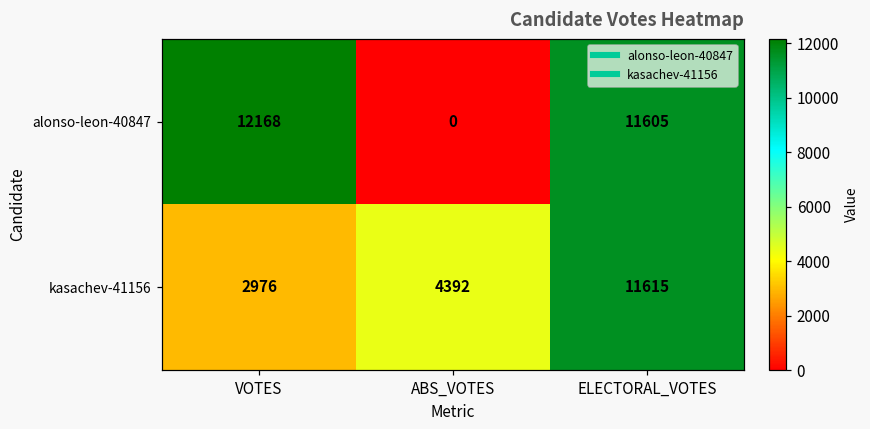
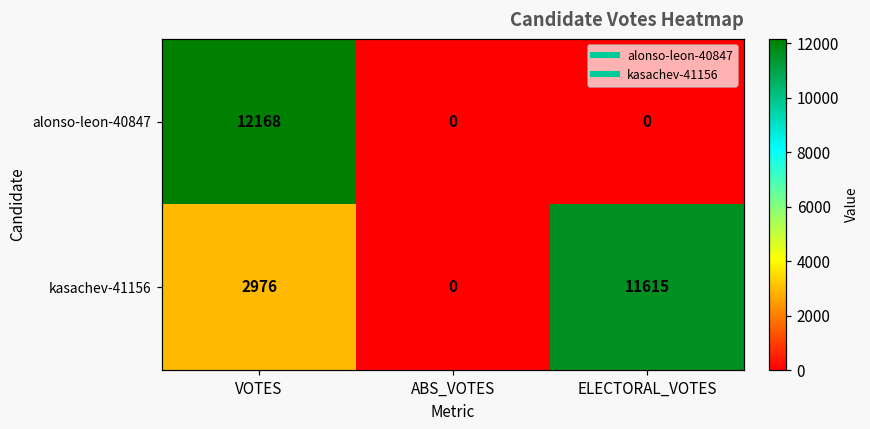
alonso-leon-40847, ELECTORAL_VOTES: 11605 -> 0
kasachev-41156, ABS_VOTES: 4392 -> 0
